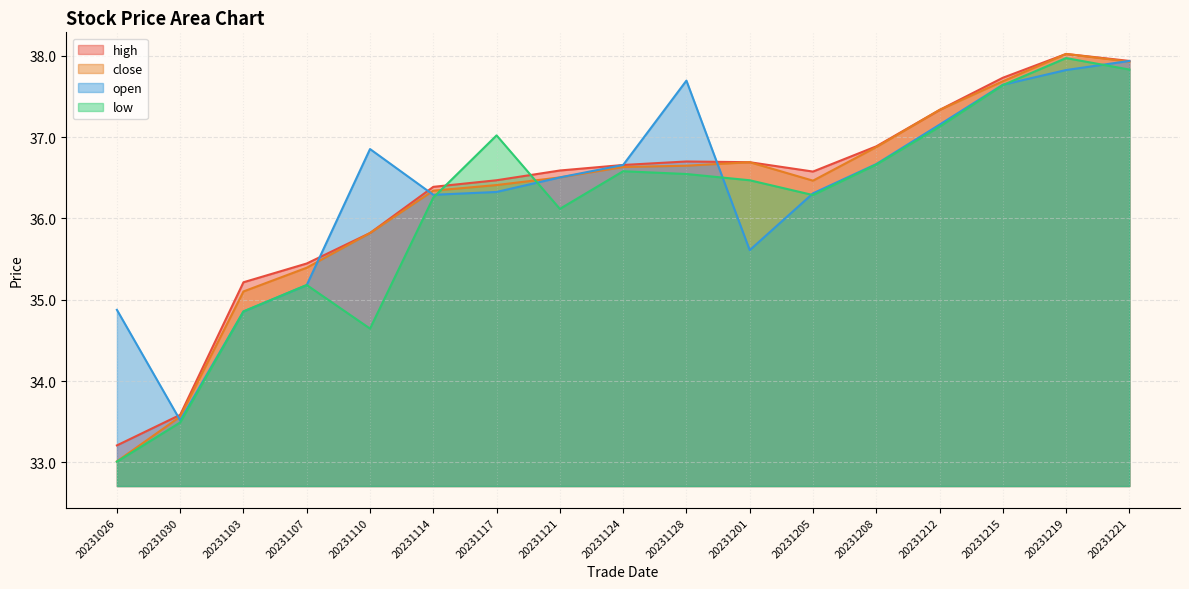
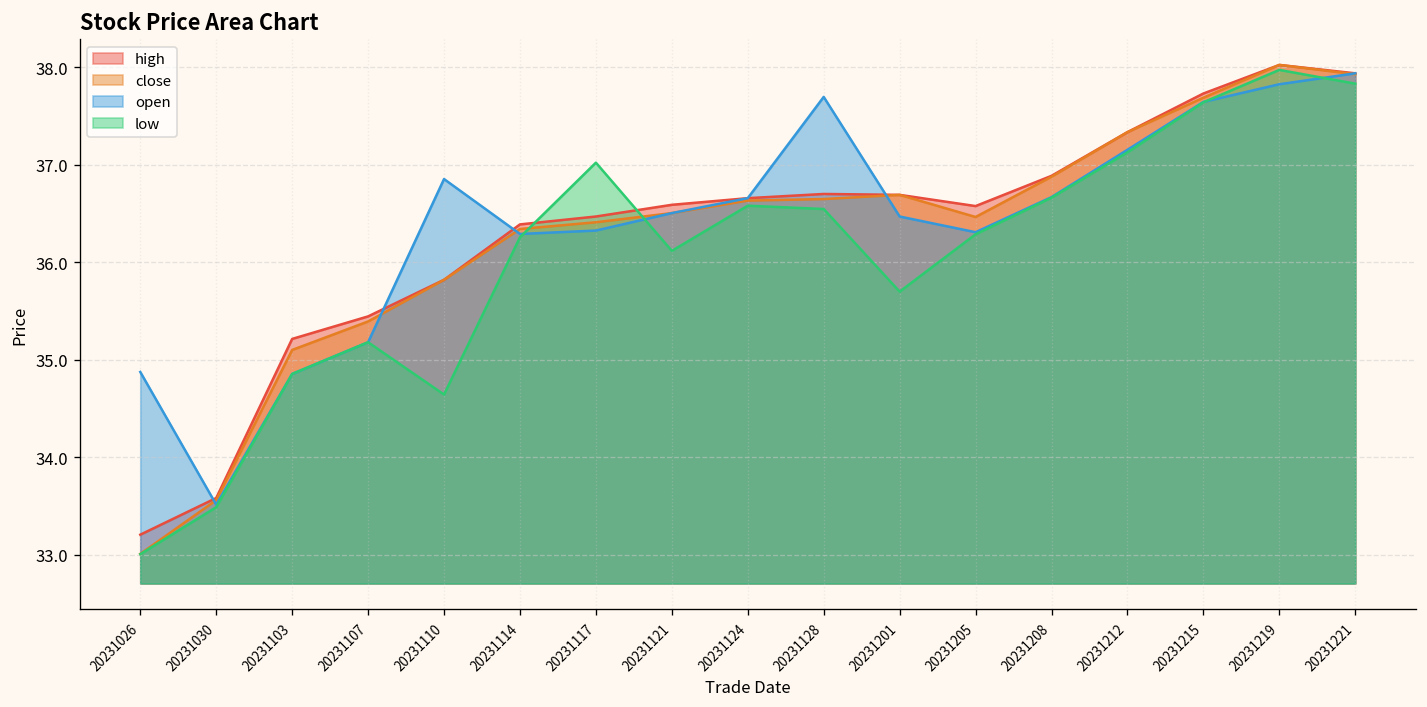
open, 20231201: 35.6 -> 36.5
low, 20231201: 36.5 -> 35.7
